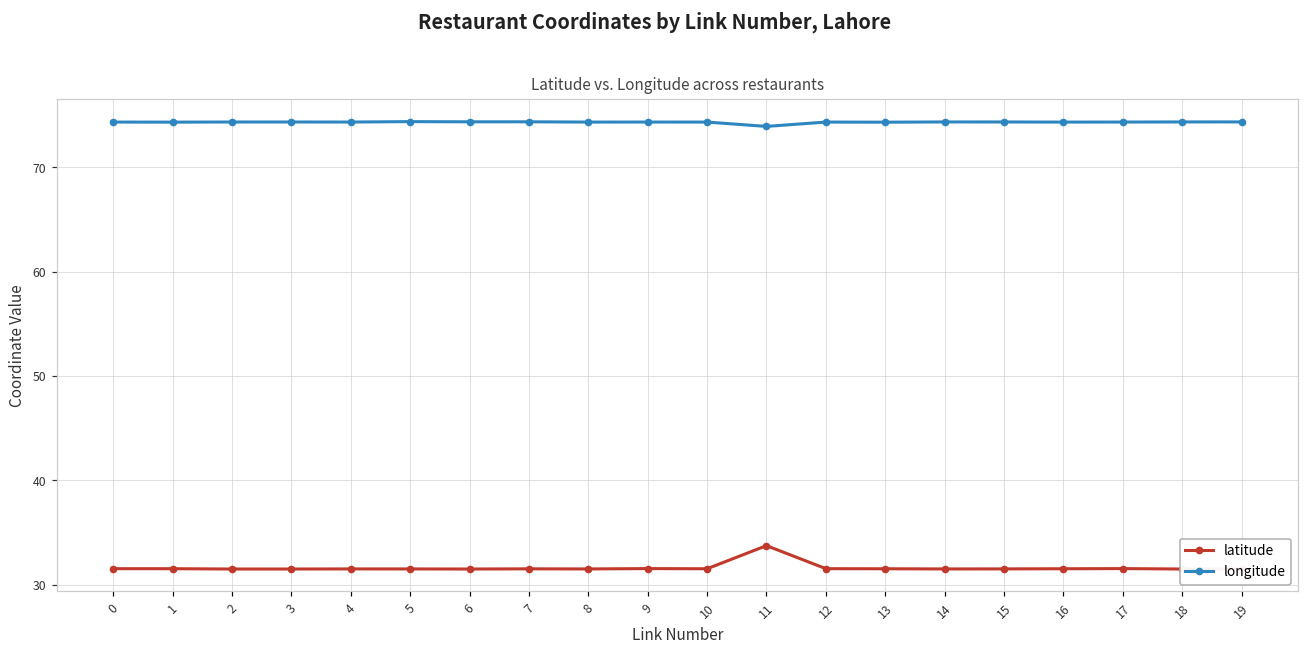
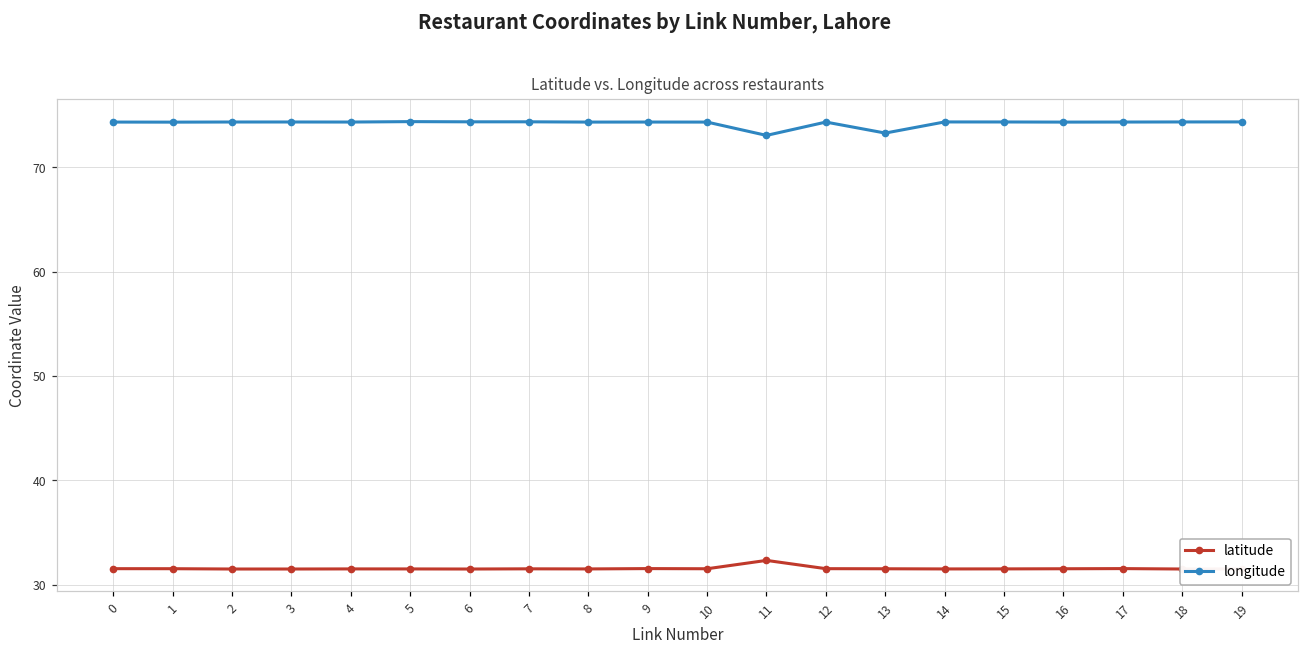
latitude, 11: 34 -> 32
longitude, 11: 74 -> 73
longitude, 13: 74 -> 73
